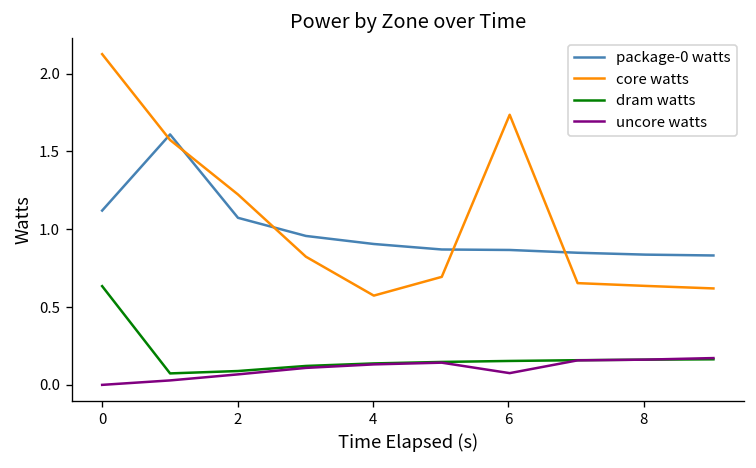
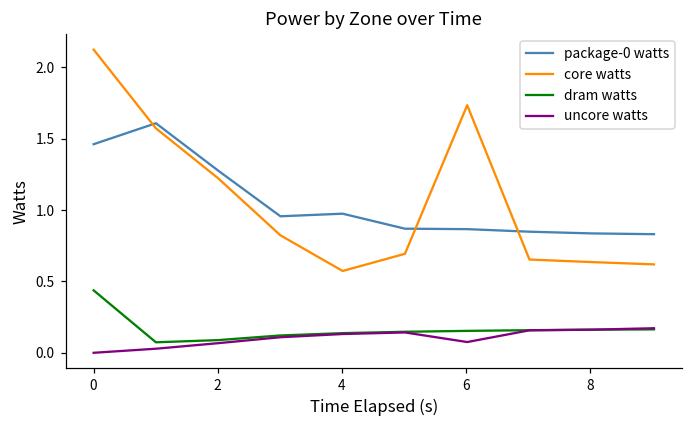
package-0 watts, 0: 1.12 -> 1.46
dram watts, 0: 0.63 -> 0.44
package-0 watts, 2: 1.07 -> 1.28
package-0 watts, 4: 0.90 -> 0.97
